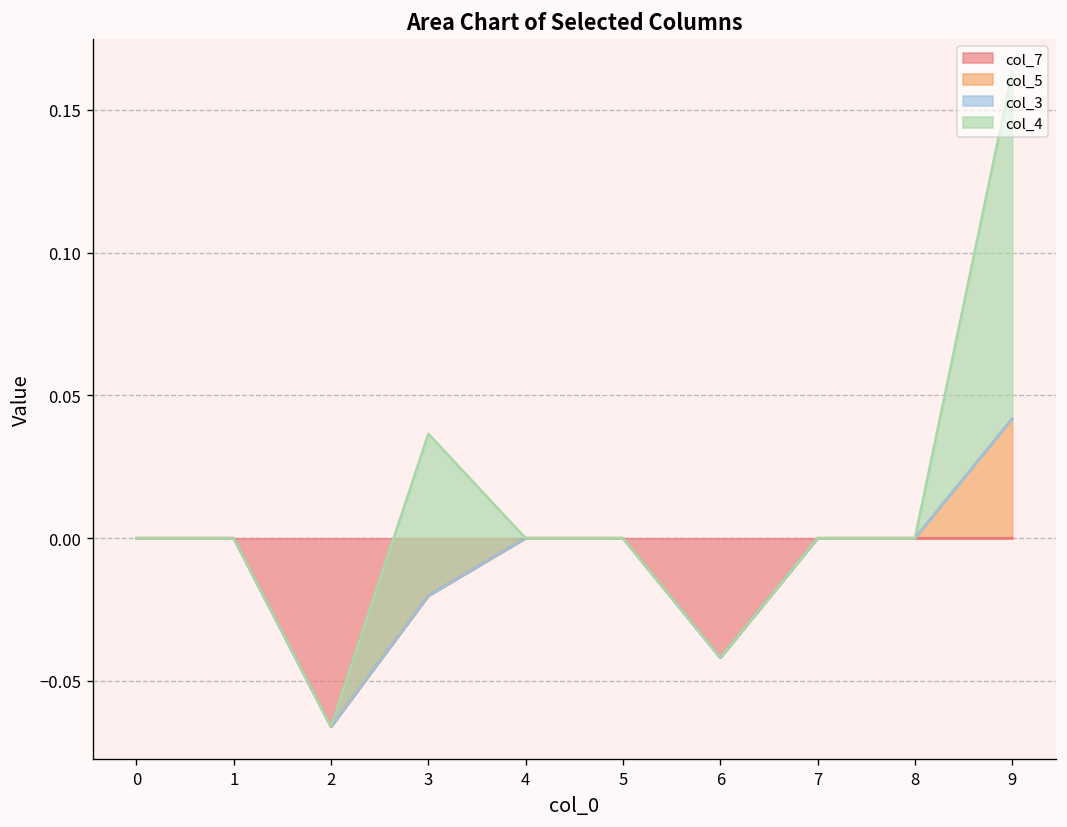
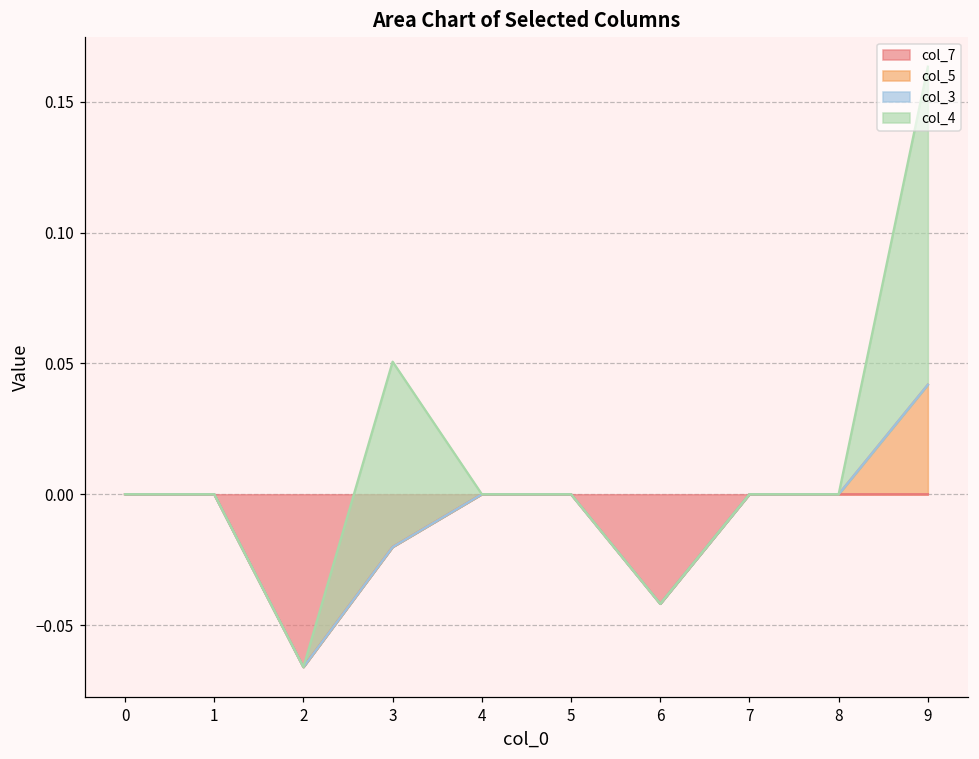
col_4, 3: 0.057 -> 0.071
